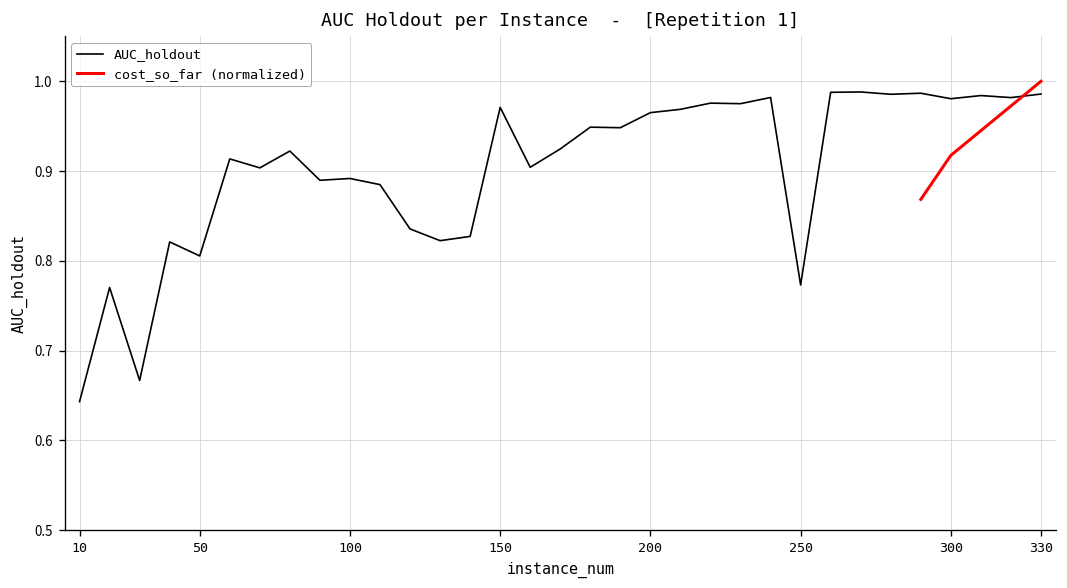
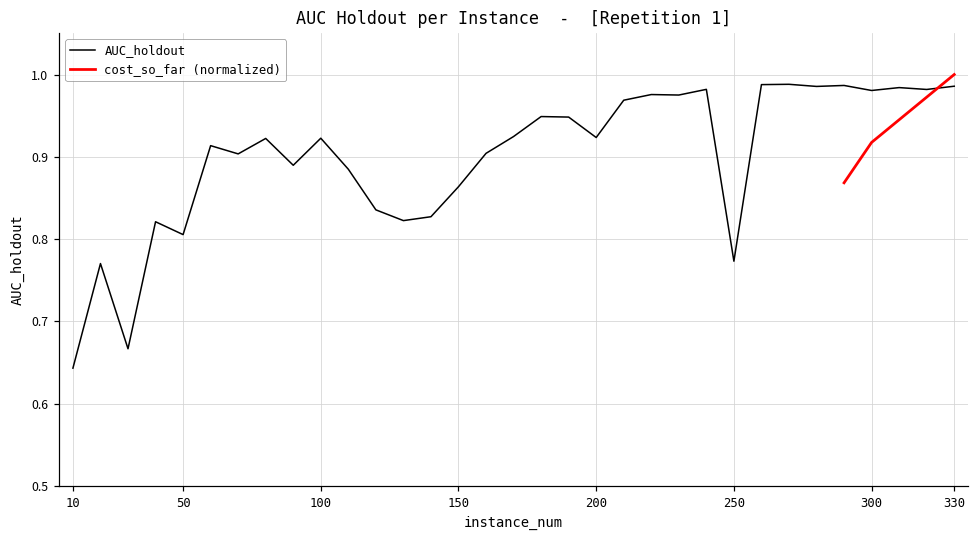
AUC_holdout, 100: 0.89 -> 0.92
AUC_holdout, 150: 0.97 -> 0.86
AUC_holdout, 200: 0.97 -> 0.92
